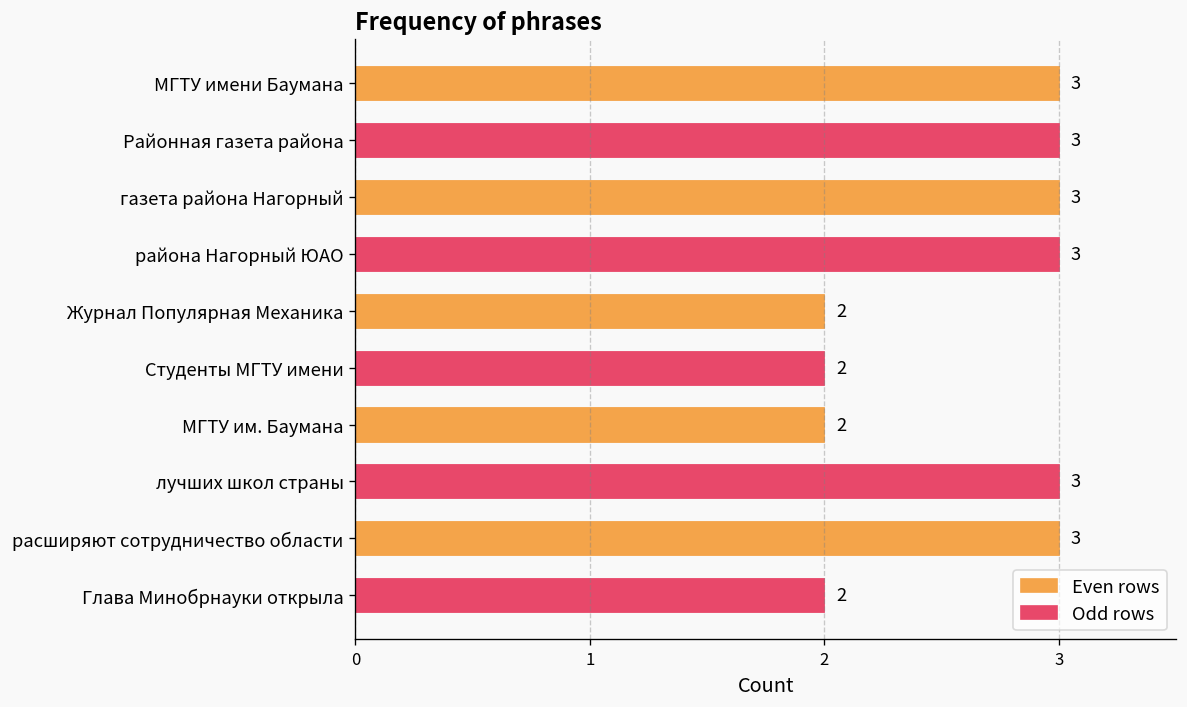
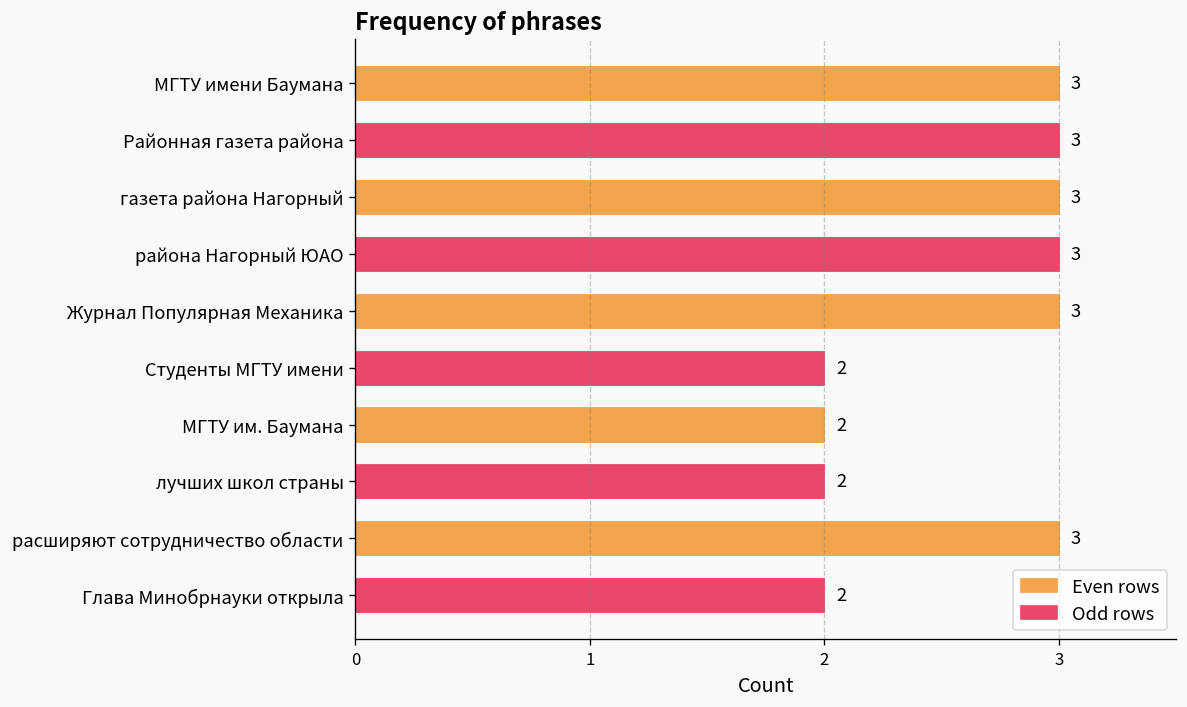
Журнал Популярная Механика: 2 -> 3
лучших школ страны: 3 -> 2
